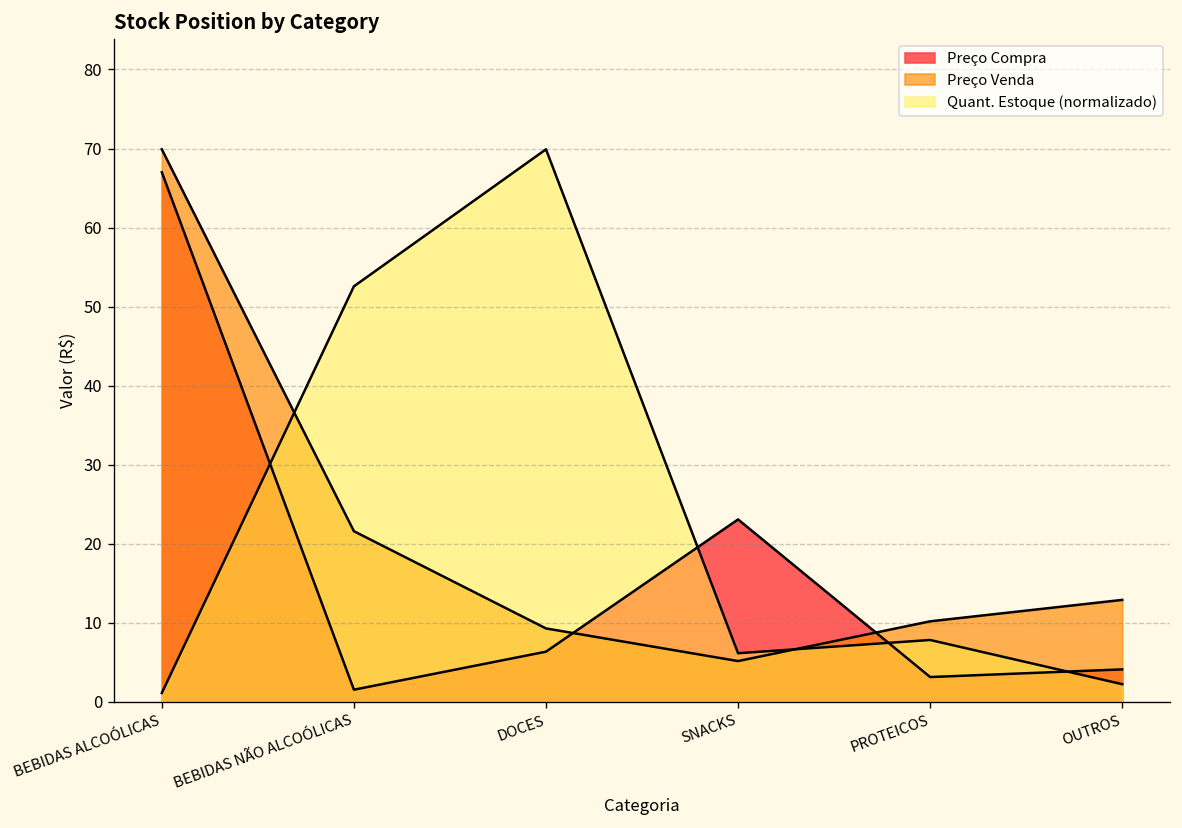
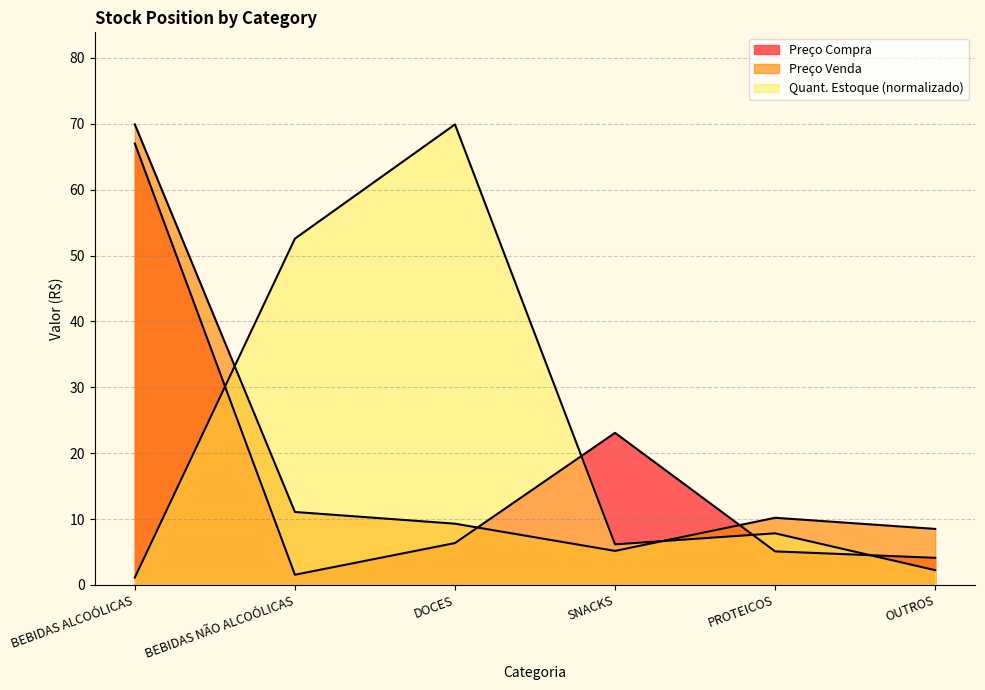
Preço Venda, BEBIDAS NÃO ALCOÓLICAS: 22 -> 11
Preço Compra, PROTEICOS: 3 -> 5
Preço Venda, OUTROS: 13 -> 9
